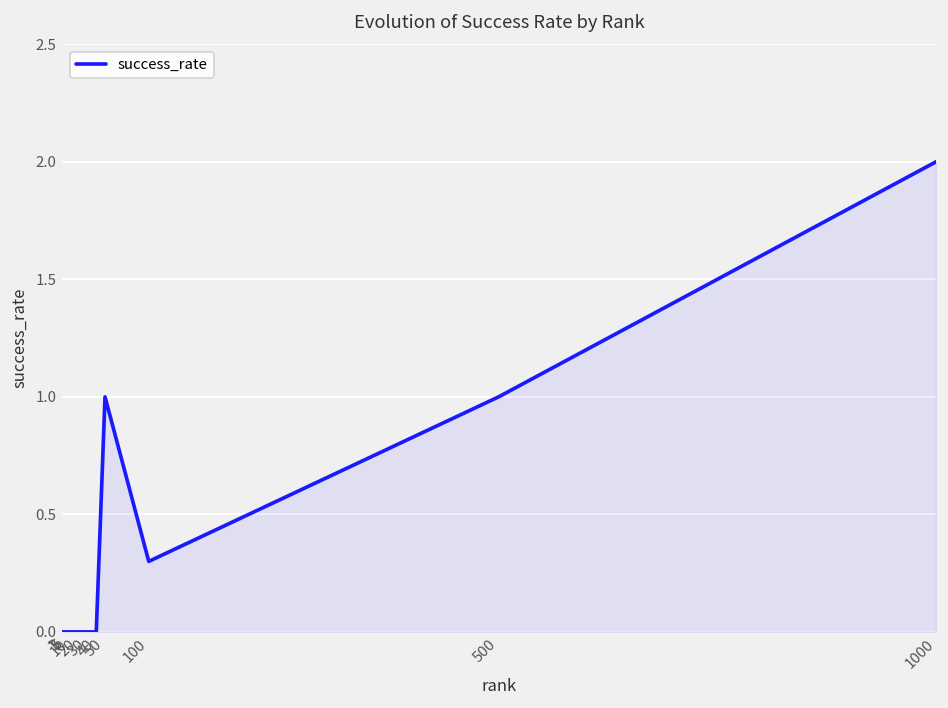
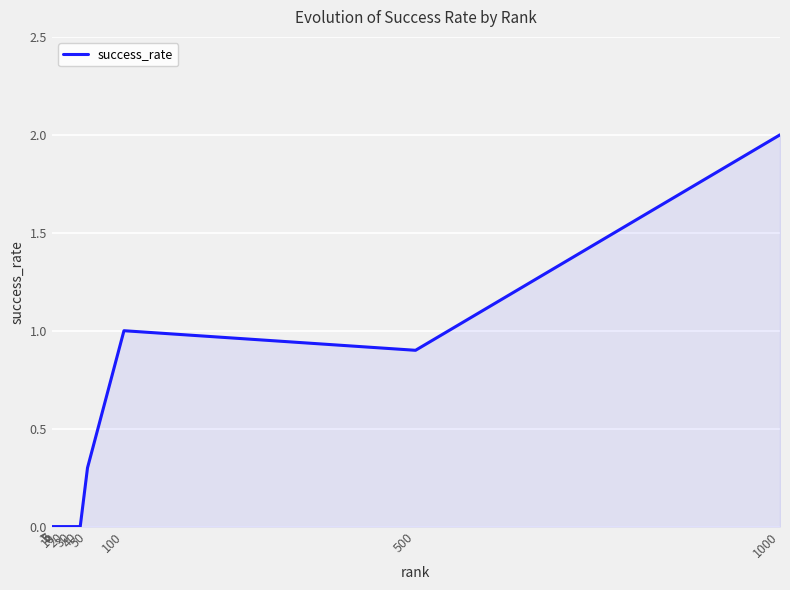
50: 1.0 -> 0.3
100: 0.3 -> 1.0
500: 1.0 -> 0.9
